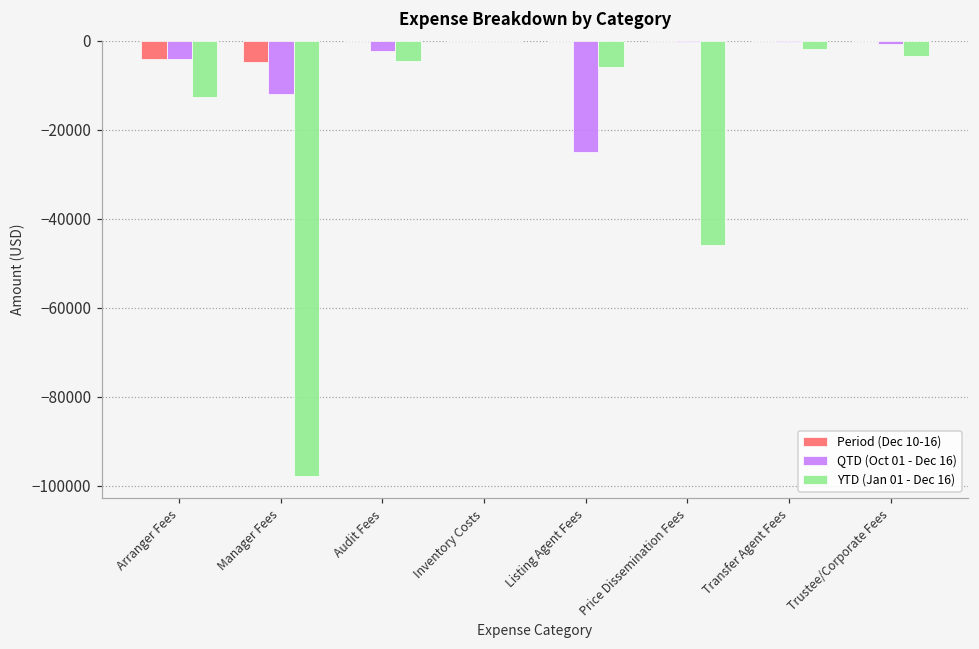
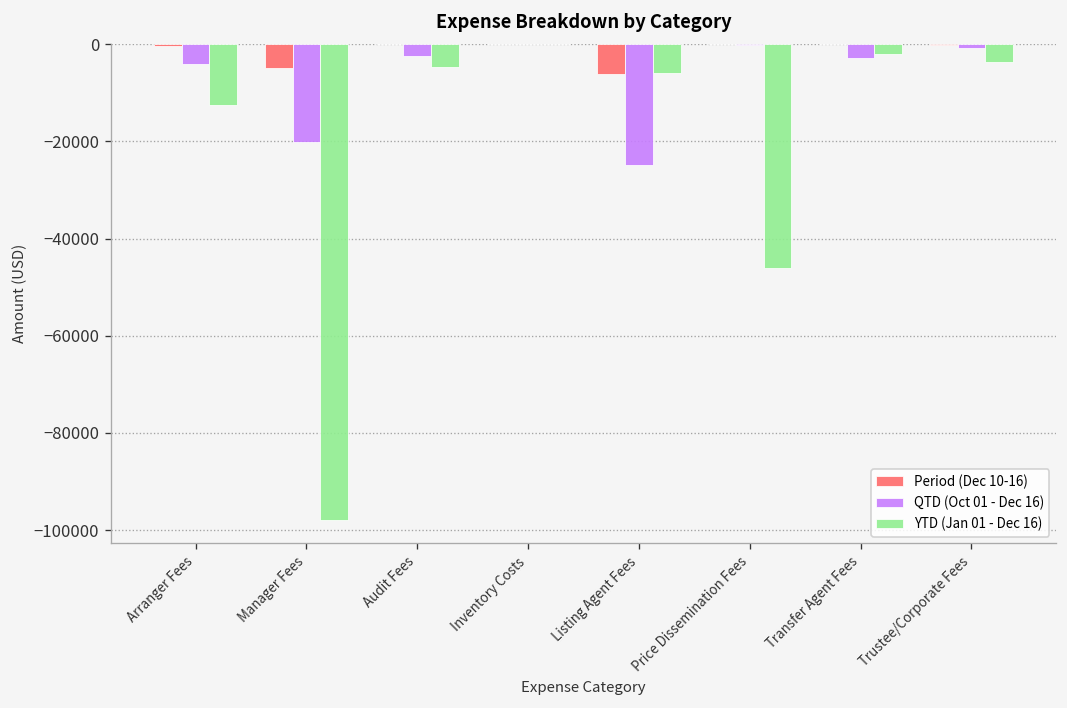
Period (Dec 10-16), Arranger Fees: -4000 -> 0
QTD (Oct 01 - Dec 16), Manager Fees: -12000 -> -20000
Period (Dec 10-16), Listing Agent Fees: 0 -> -6000
QTD (Oct 01 - Dec 16), Transfer Agent Fees: 0 -> -3000
